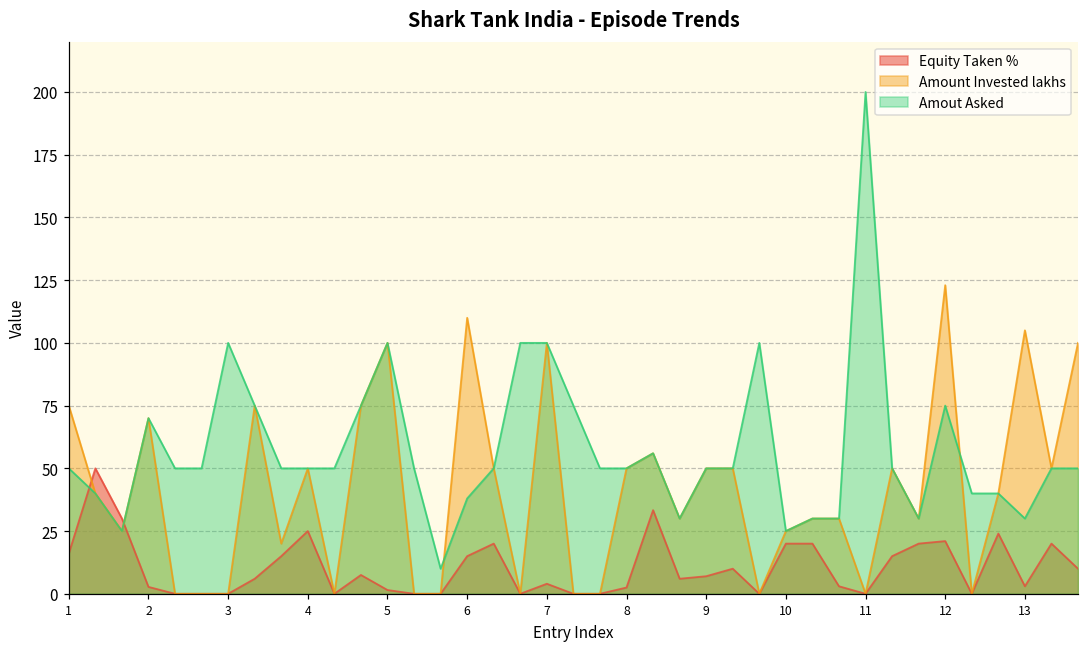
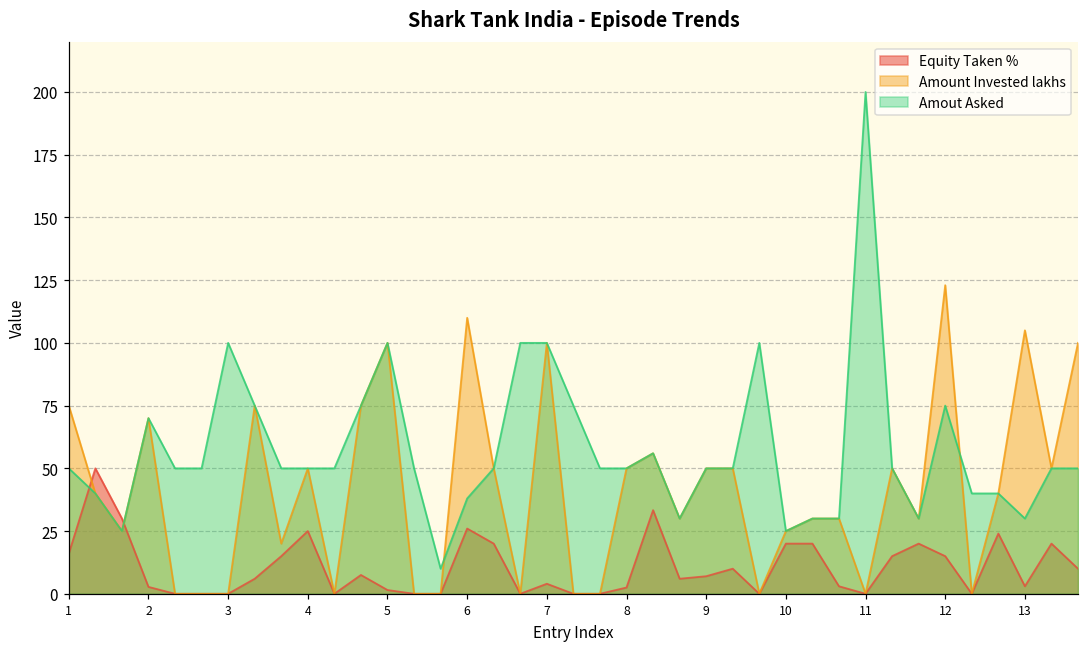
Equity Taken %, 6: 15 -> 26
Equity Taken %, 12: 21 -> 15
